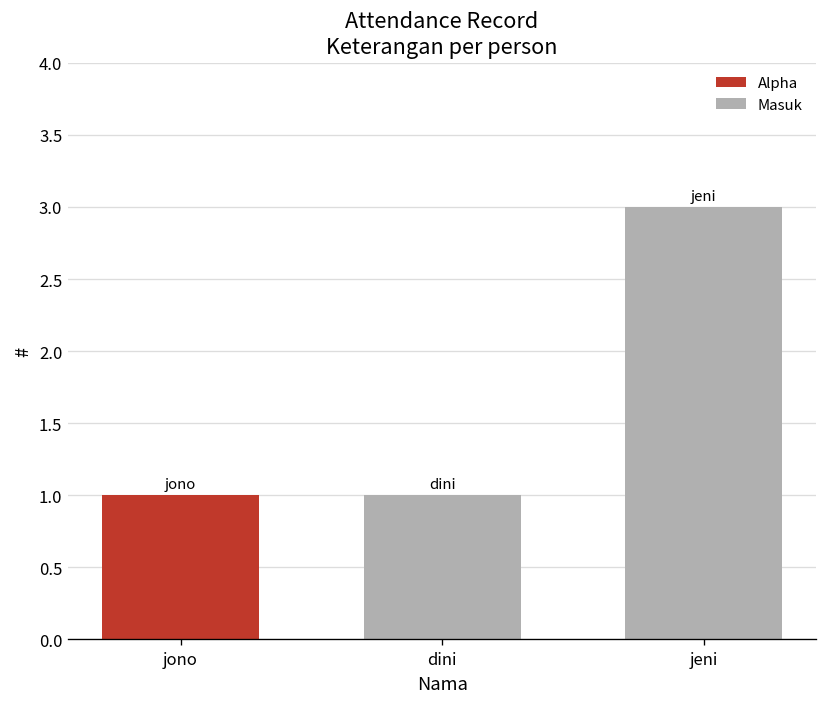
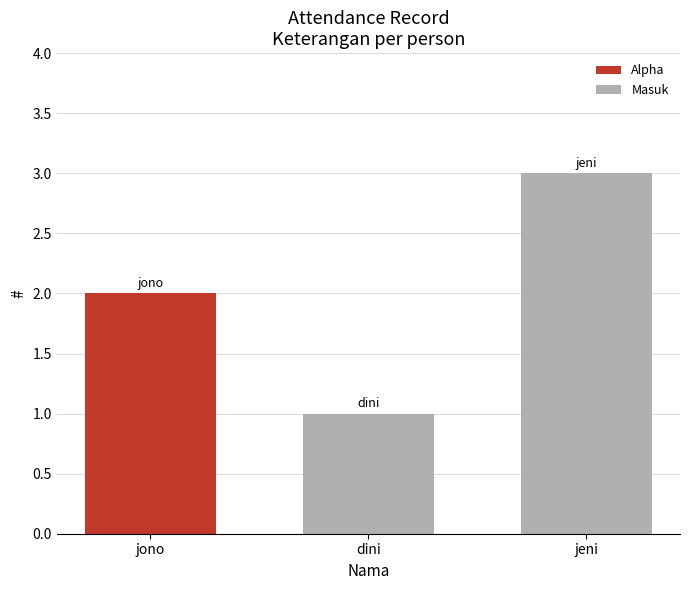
jono: 1 -> 2
